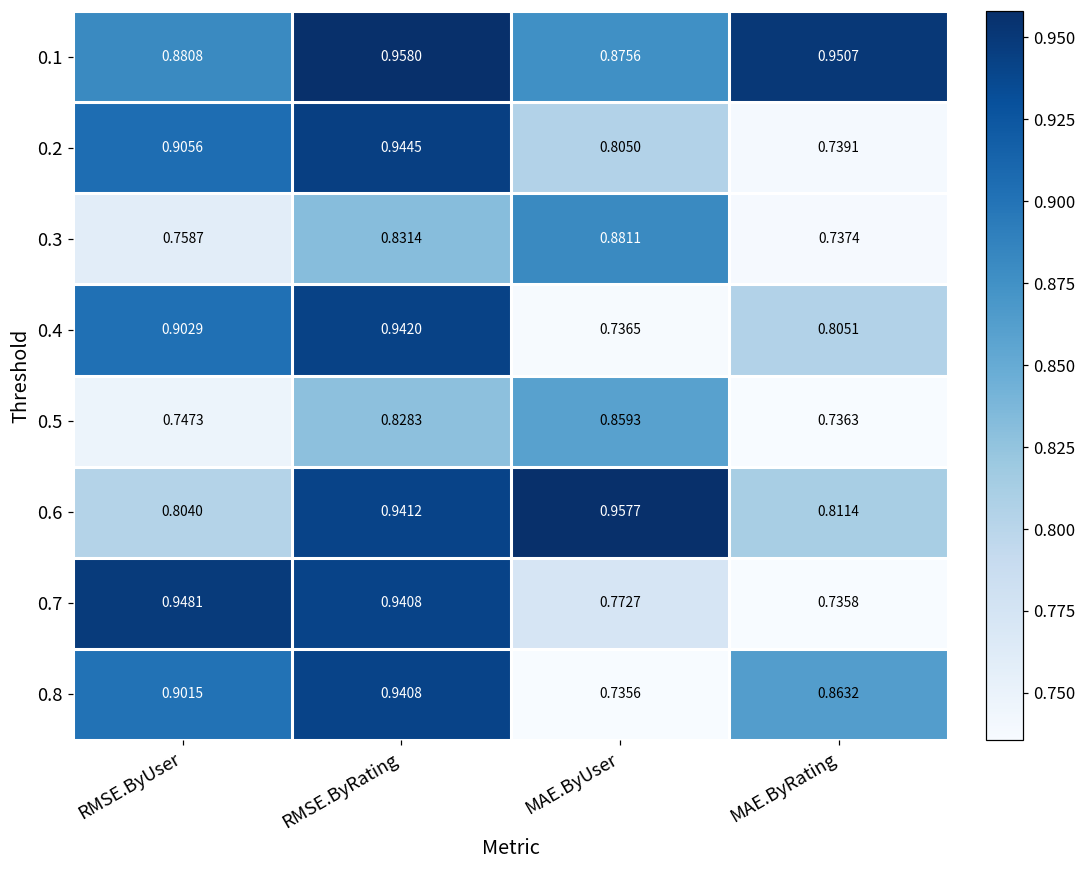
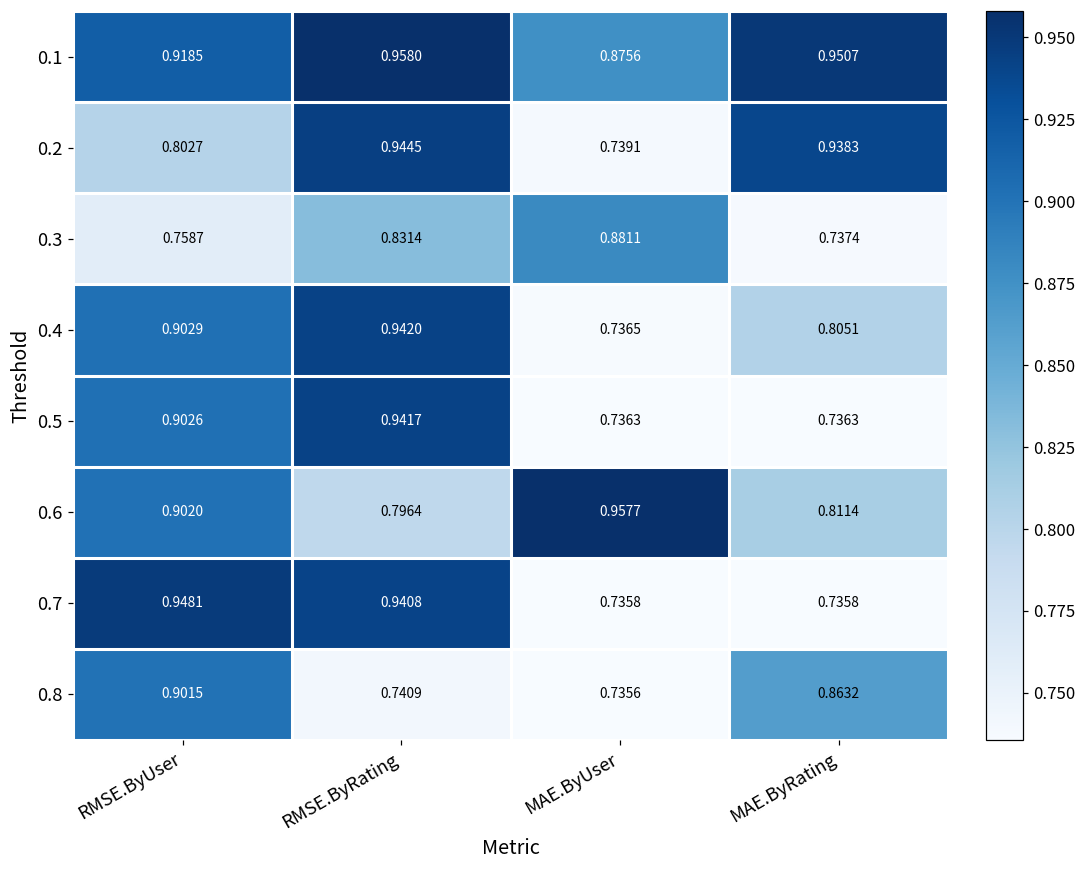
0.1, RMSE.ByUser: 0.8808 -> 0.9185
0.2, RMSE.ByUser: 0.9056 -> 0.8027
0.2, MAE.ByUser: 0.8050 -> 0.7391
0.2, MAE.ByRating: 0.7391 -> 0.9383
0.5, RMSE.ByUser: 0.7473 -> 0.9026
0.5, RMSE.ByRating: 0.8283 -> 0.9417
0.5, MAE.ByUser: 0.8593 -> 0.7363
0.6, RMSE.ByUser: 0.8040 -> 0.9020
0.6, RMSE.ByRating: 0.9412 -> 0.7964
0.7, MAE.ByUser: 0.7727 -> 0.7358
0.8, RMSE.ByRating: 0.9408 -> 0.7409
